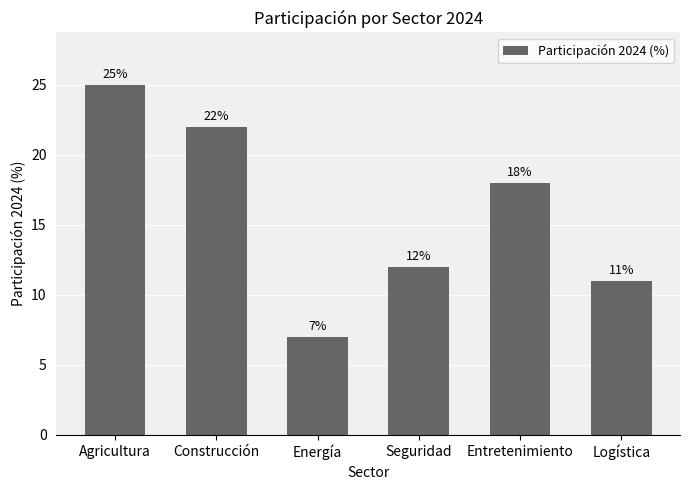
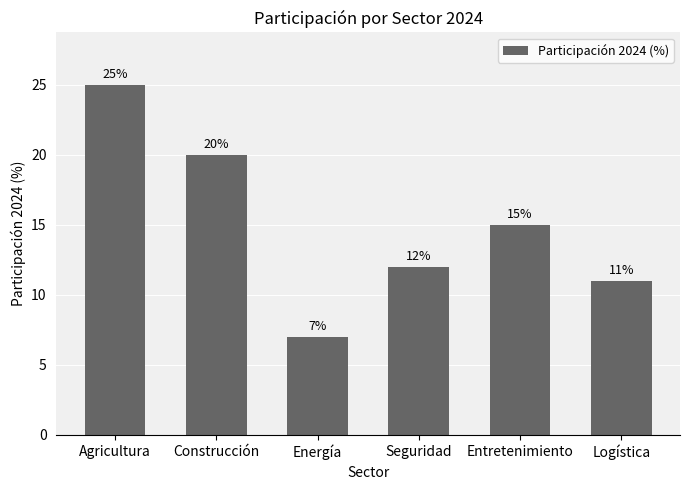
Construcción: 22% -> 20%
Entretenimiento: 18% -> 15%
